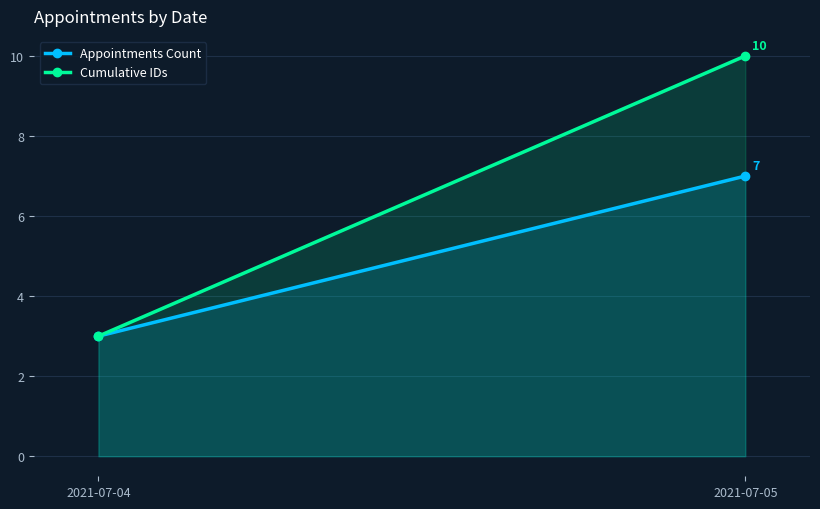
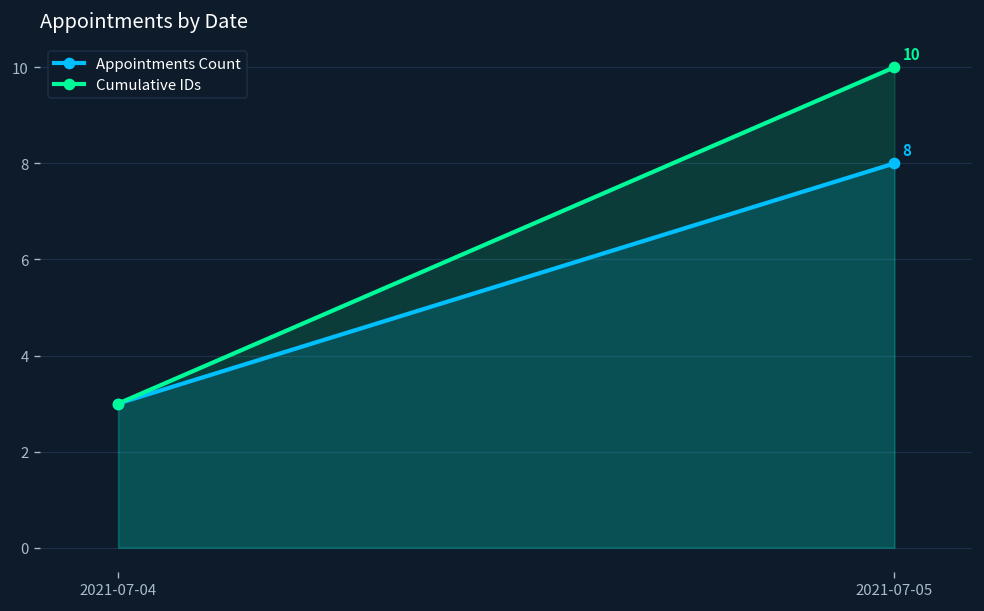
Appointments Count, 2021-07-05: 7 -> 8
